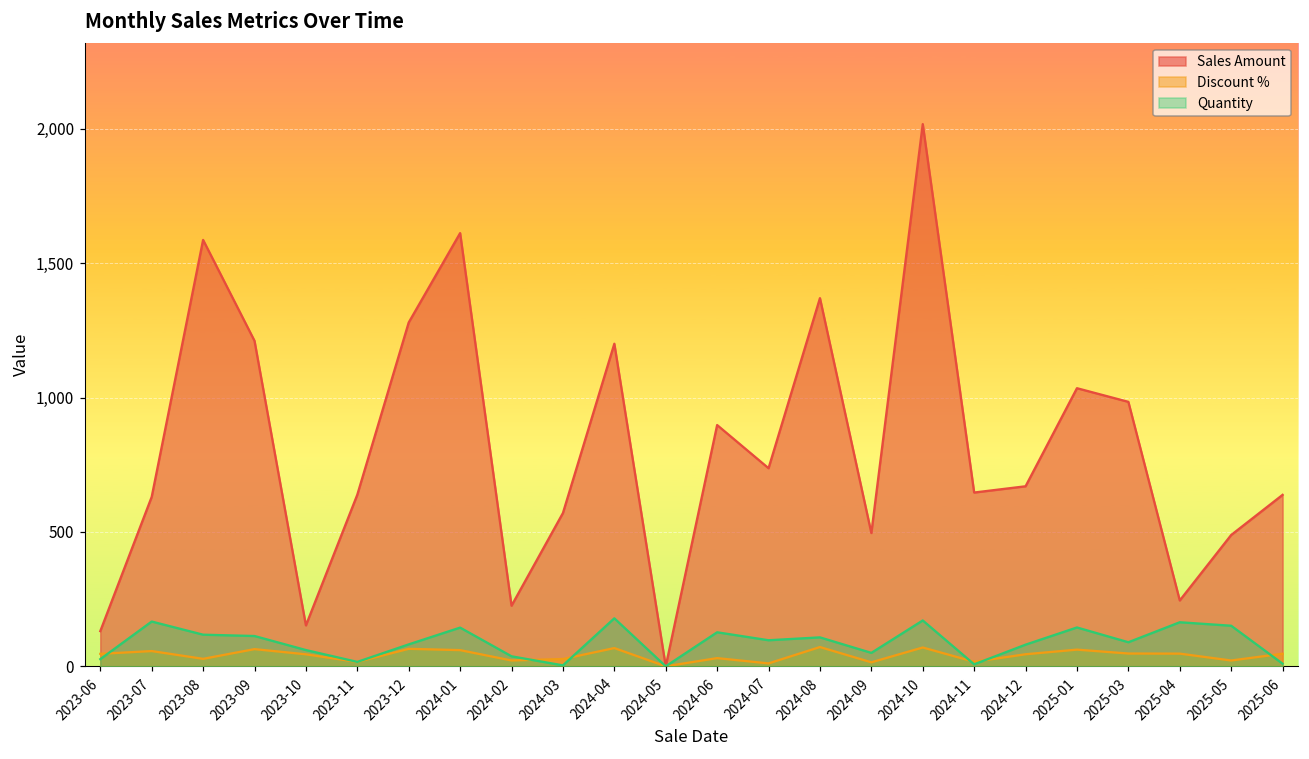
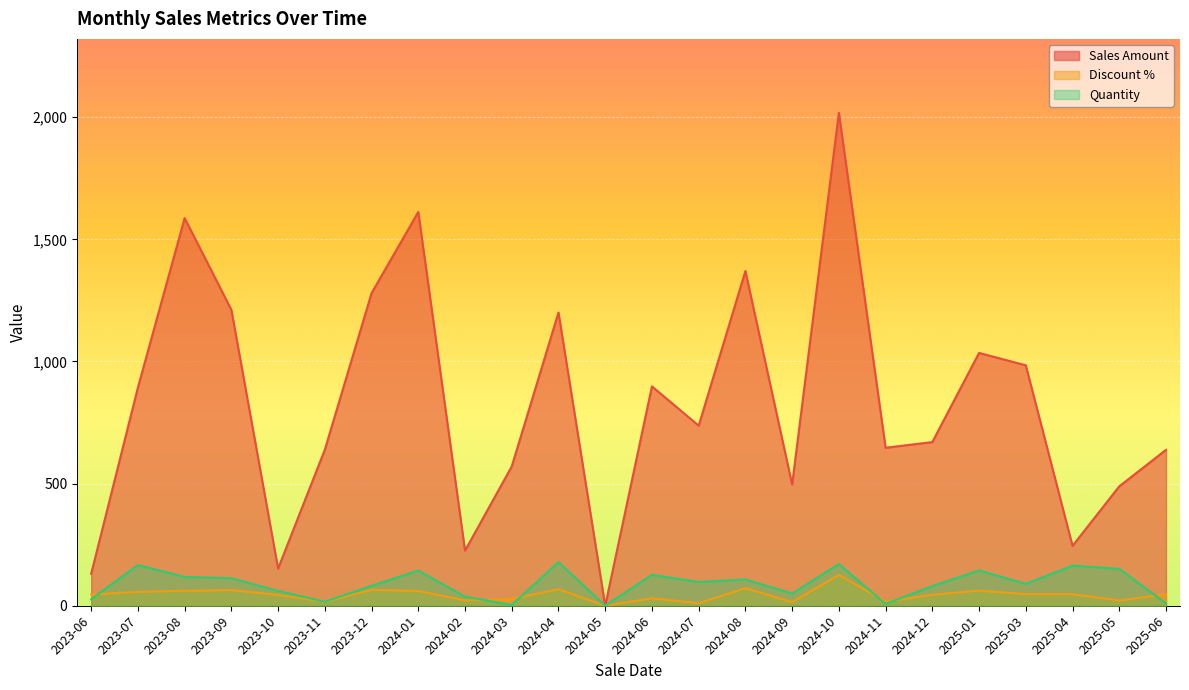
Sales Amount, 2023-07: 630 -> 890
Discount %, 2023-08: 30 -> 60
Discount %, 2024-10: 70 -> 130
